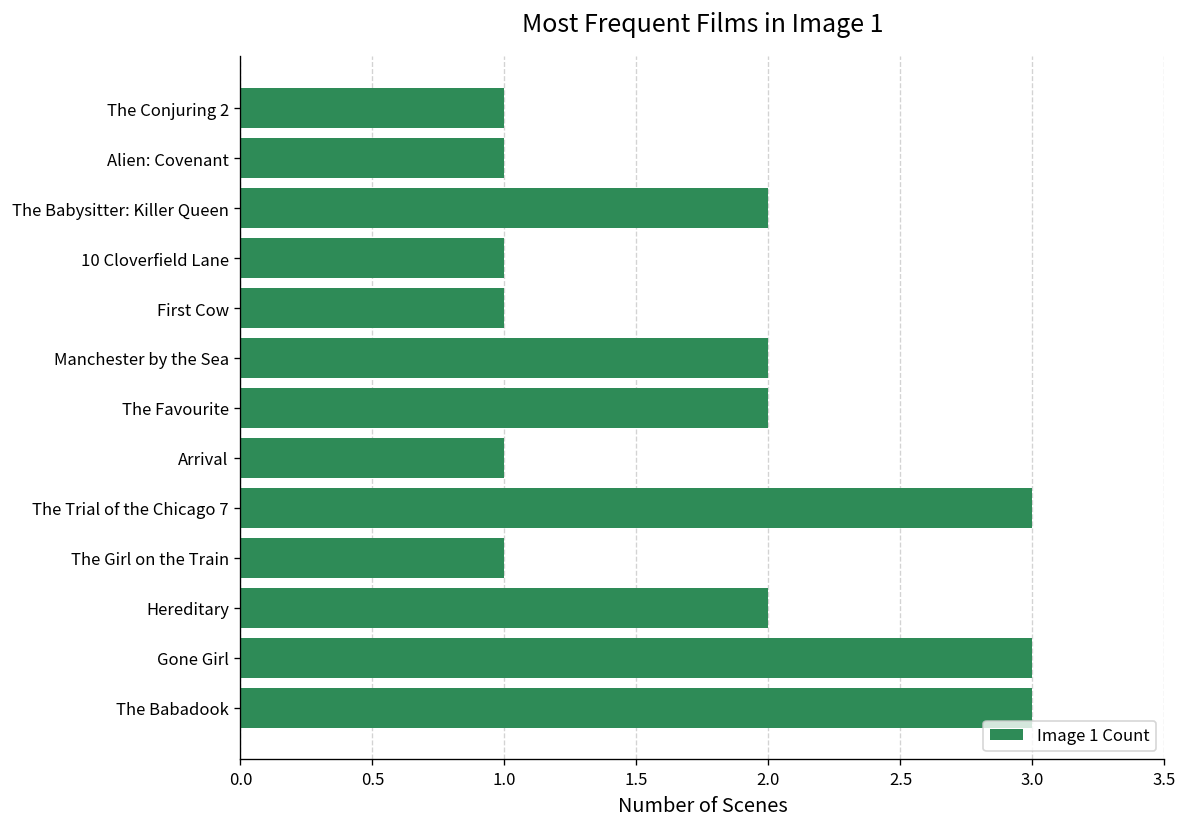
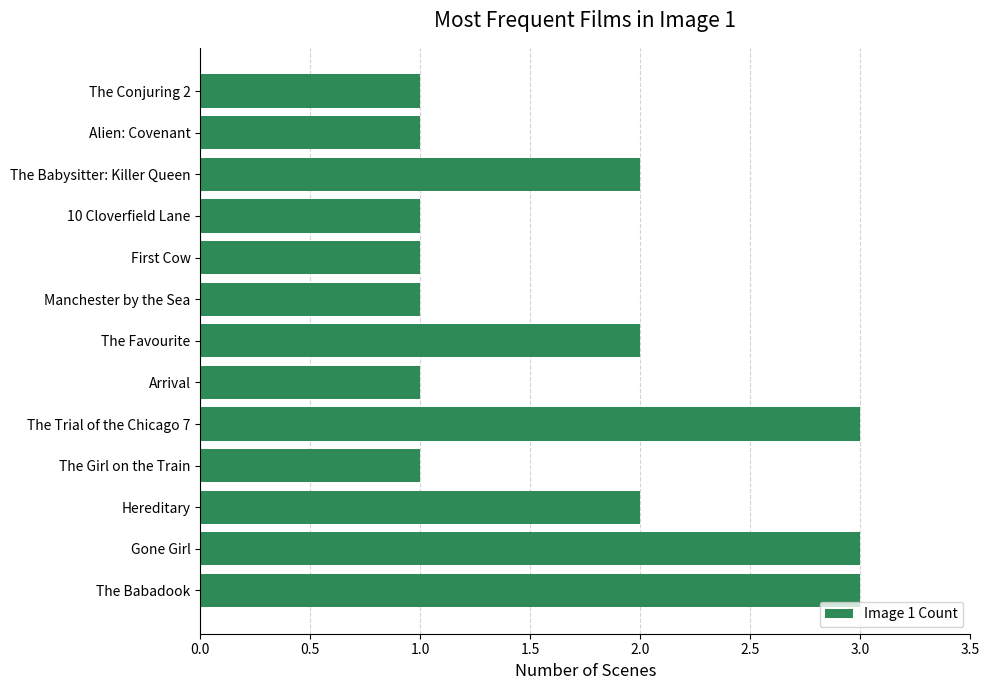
Manchester by the Sea: 2 -> 1
